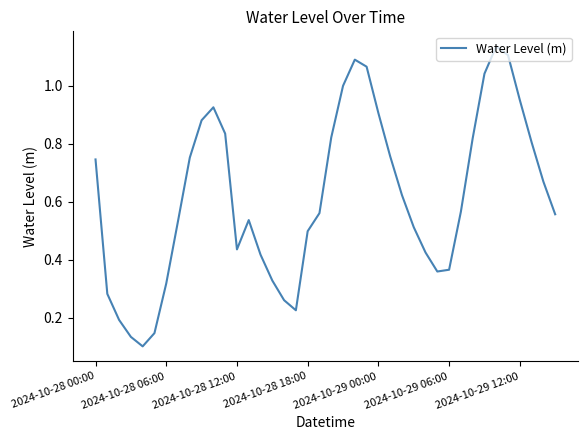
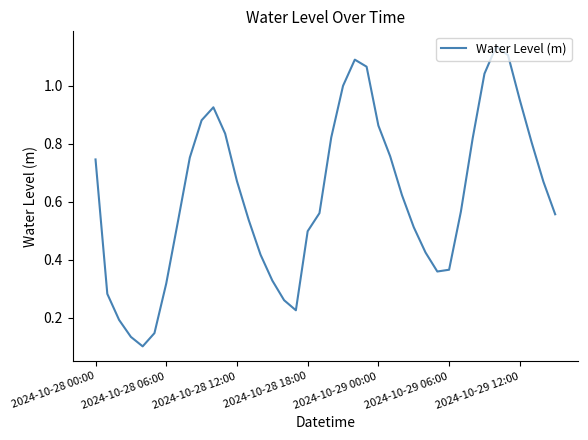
2024-10-28 12:00: 0.44 -> 0.67
2024-10-29 00:00: 0.91 -> 0.86
